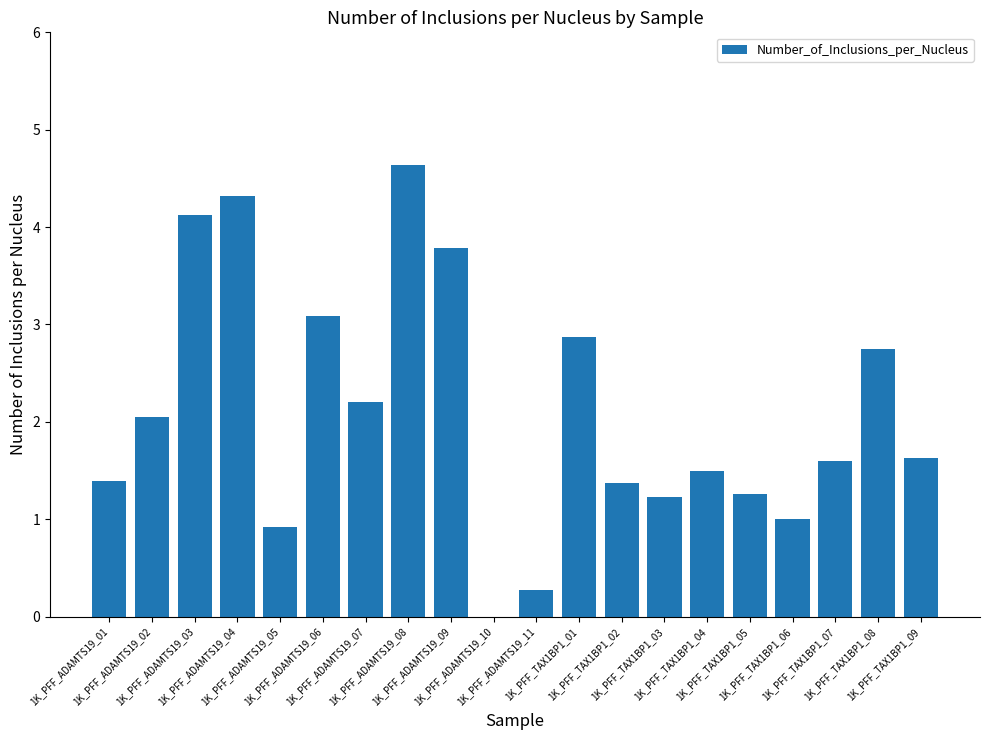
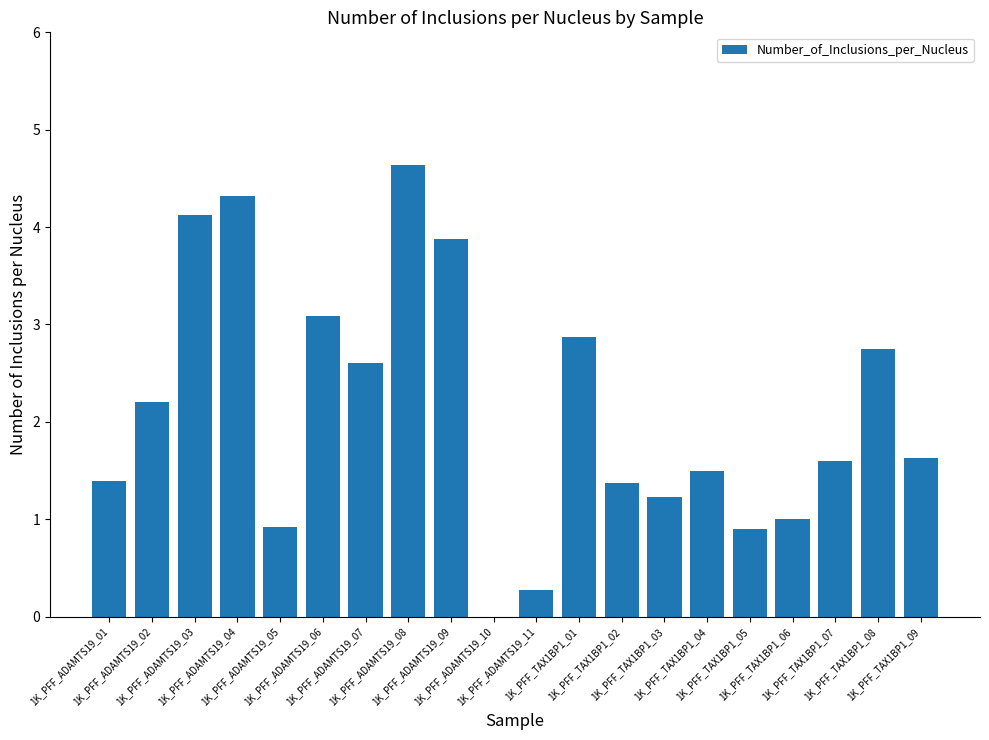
1K_PFF_ADAMTS19_02: 2.0 -> 2.2
1K_PFF_ADAMTS19_07: 2.2 -> 2.6
1K_PFF_ADAMTS19_09: 3.8 -> 3.9
1K_PFF_TAX1BP1_05: 1.3 -> 0.9
